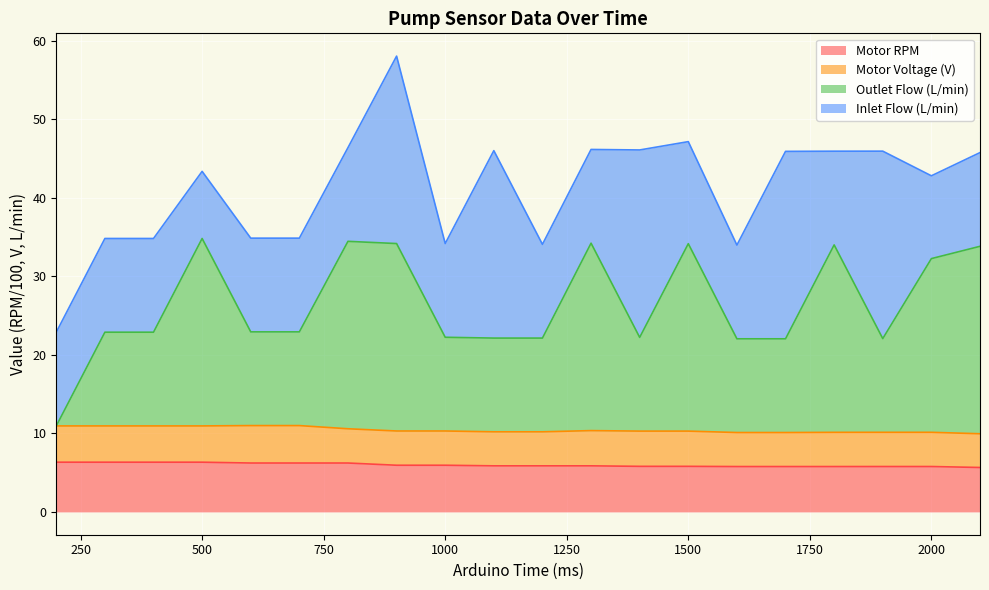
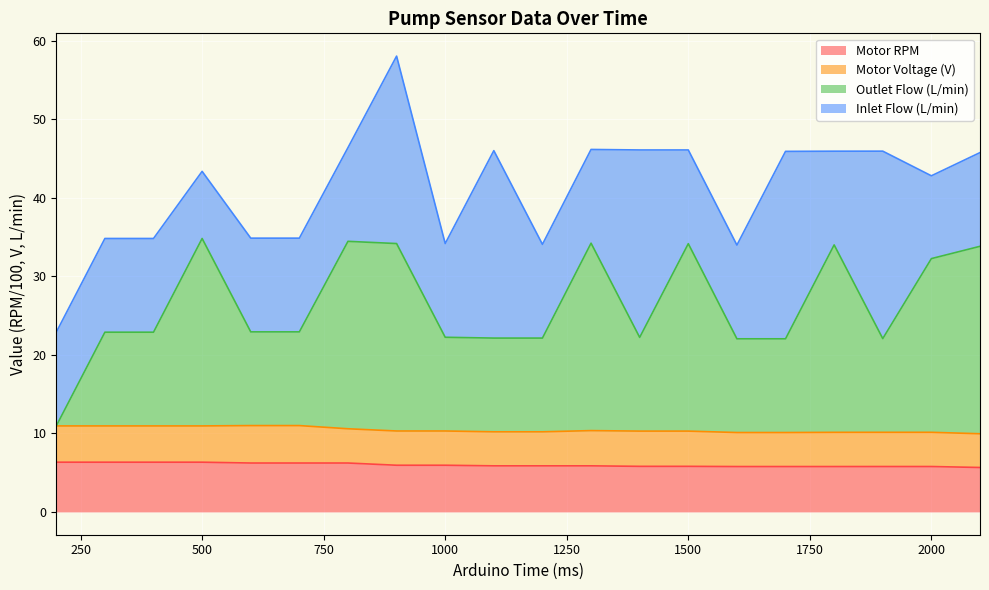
Inlet Flow (L/min), 1500: 13 -> 12
